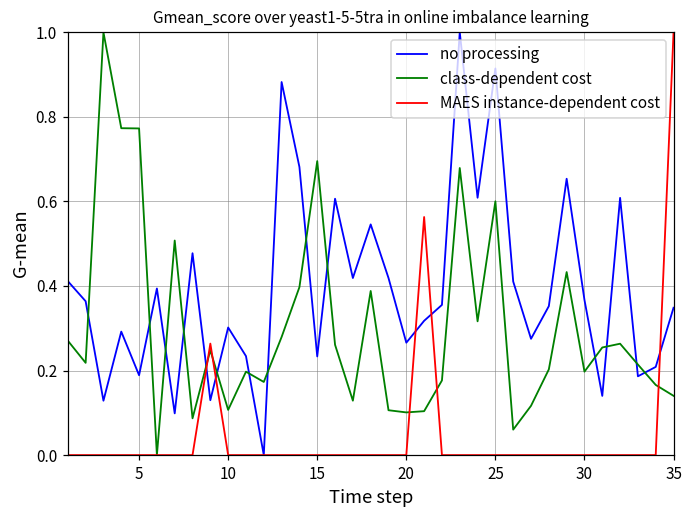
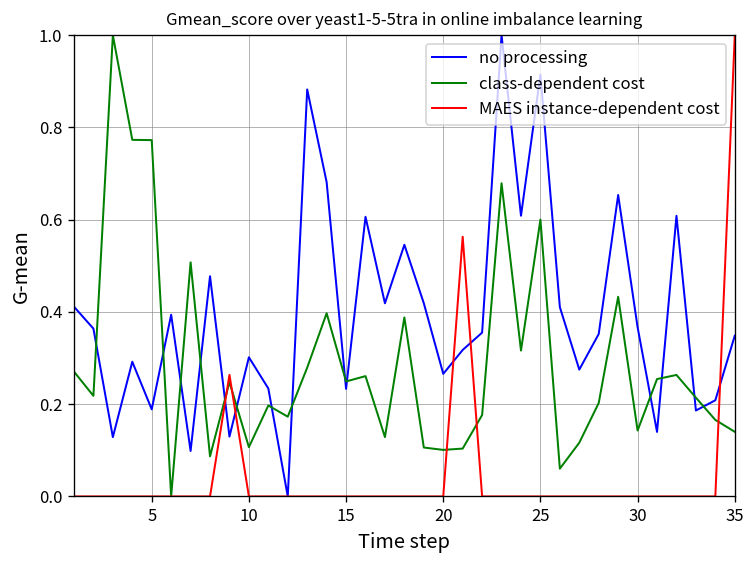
class-dependent cost, 15: 0.70 -> 0.25
class-dependent cost, 30: 0.20 -> 0.14
